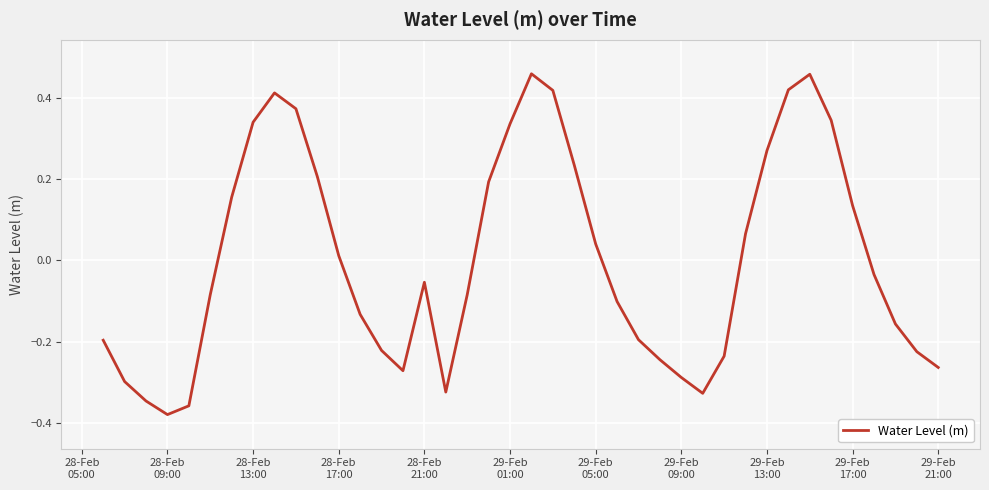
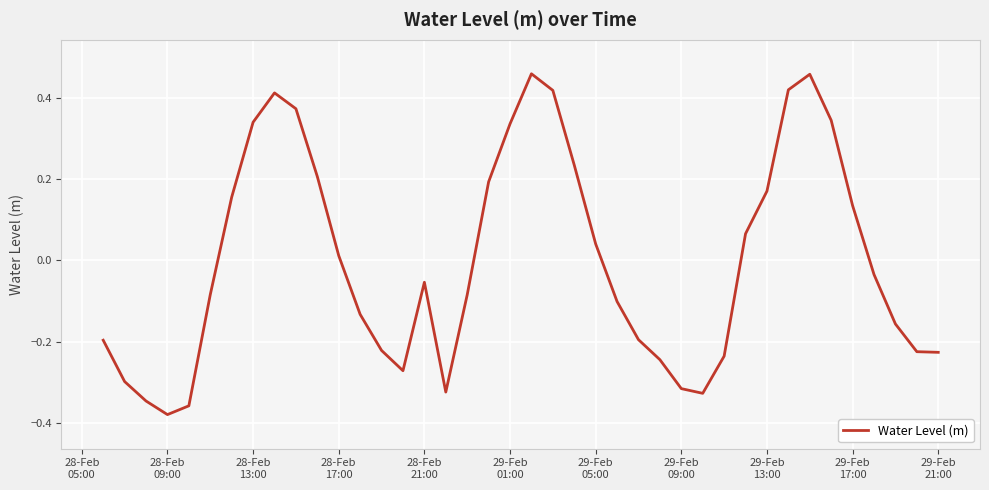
29-Feb 09:00: -0.29 -> -0.32
29-Feb 13:00: 0.27 -> 0.17
29-Feb 21:00: -0.26 -> -0.23
